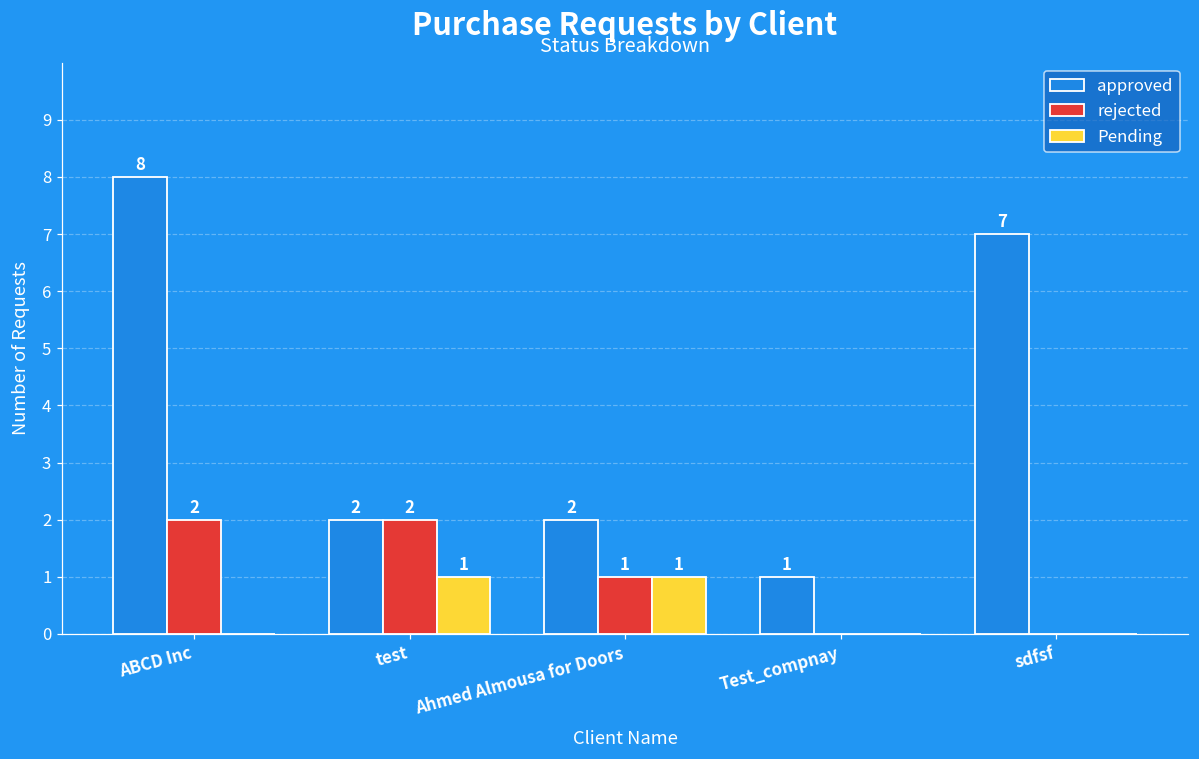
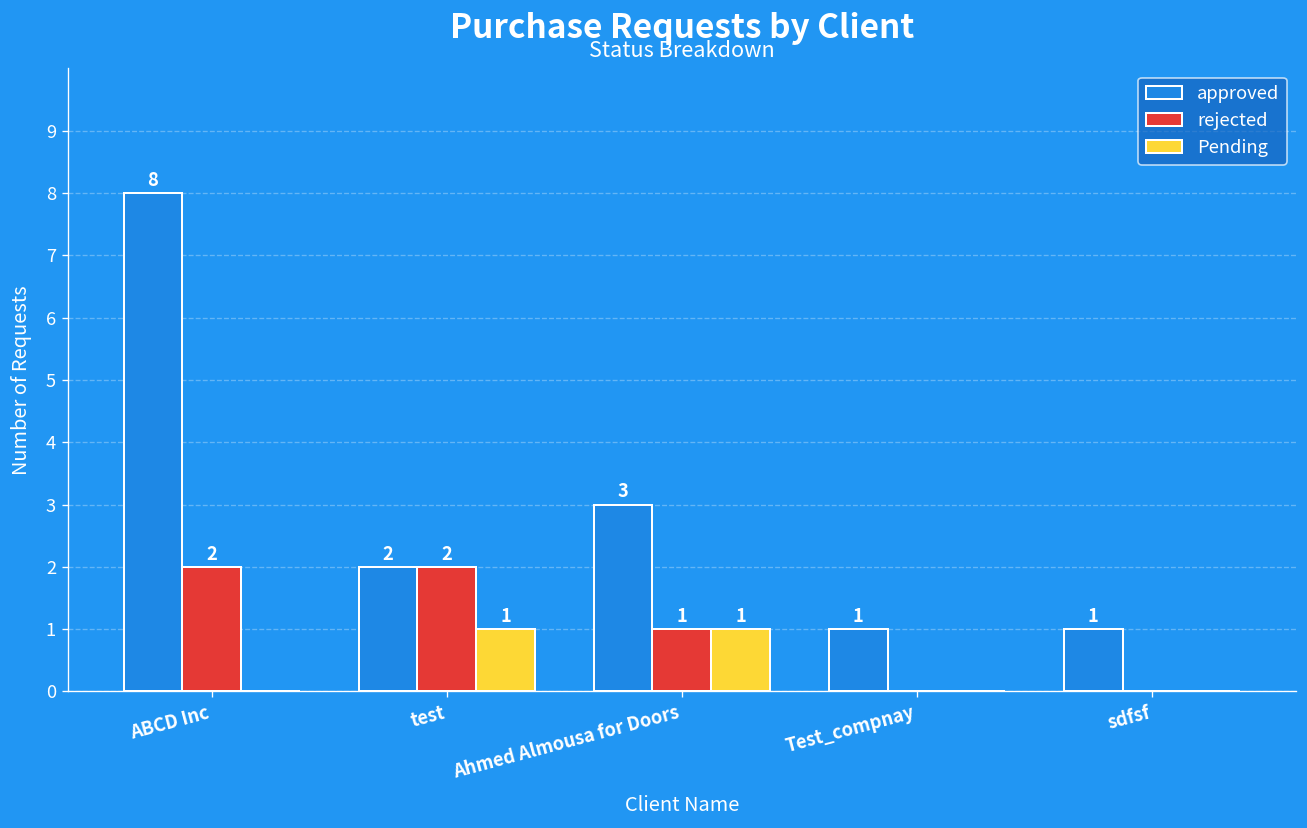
approved, Ahmed Almousa for Doors: 2 -> 3
approved, sdfsf: 7 -> 1
